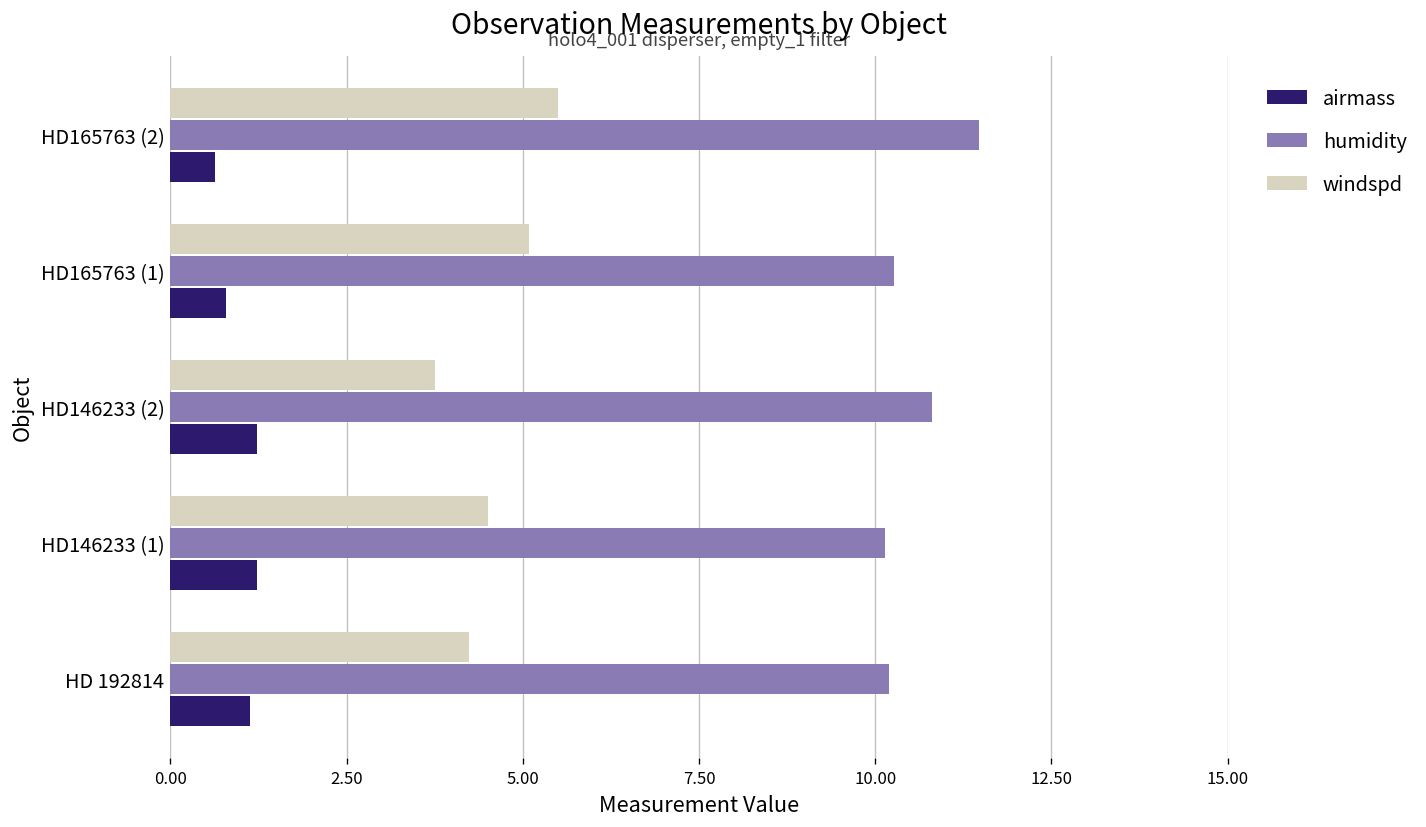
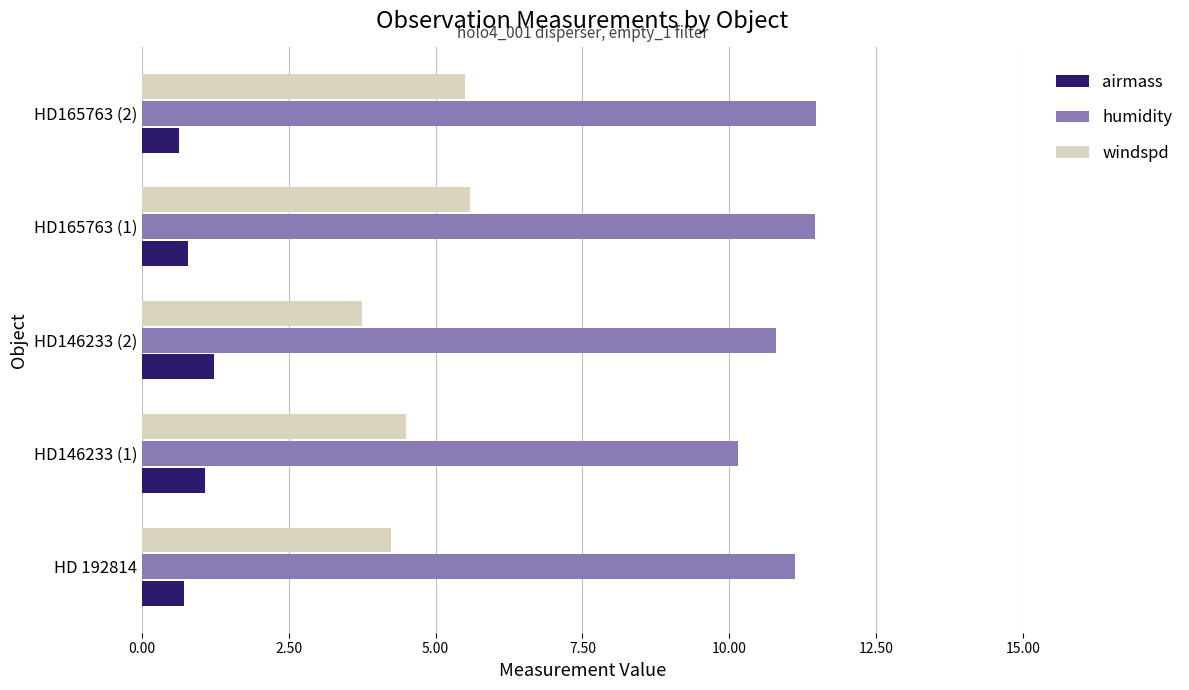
windspd, HD165763 (1): 5.1 -> 5.6
humidity, HD165763 (1): 10.3 -> 11.4
airmass, HD146233 (1): 1.2 -> 1.1
humidity, HD 192814: 10.2 -> 11.1
airmass, HD 192814: 1.1 -> 0.7
